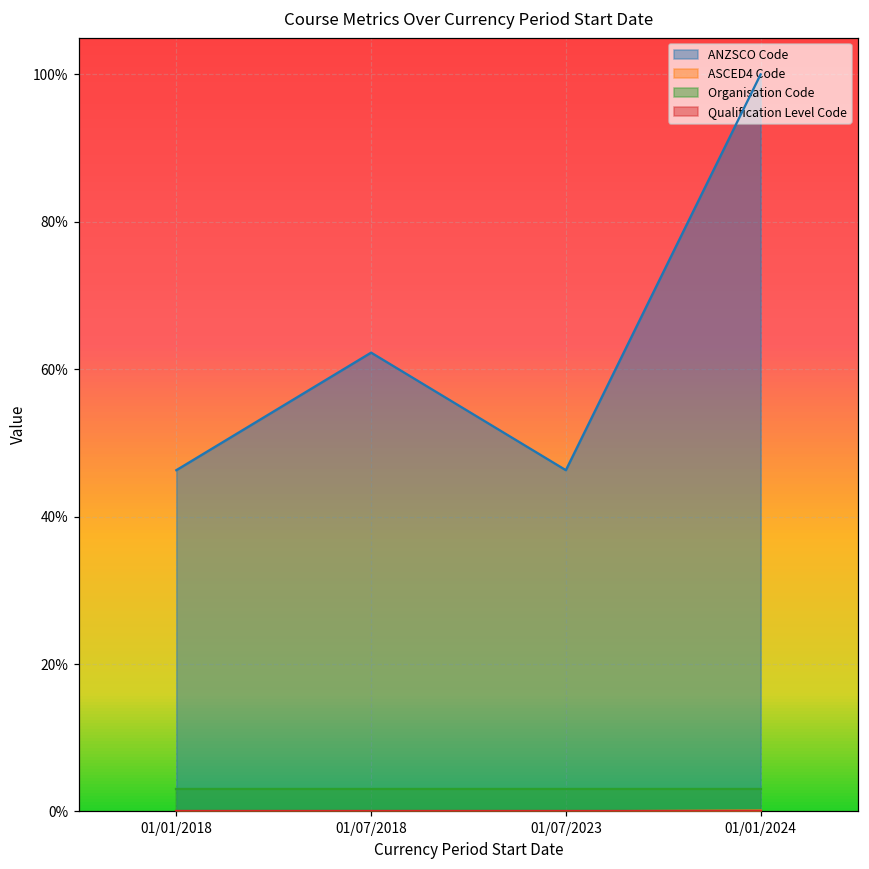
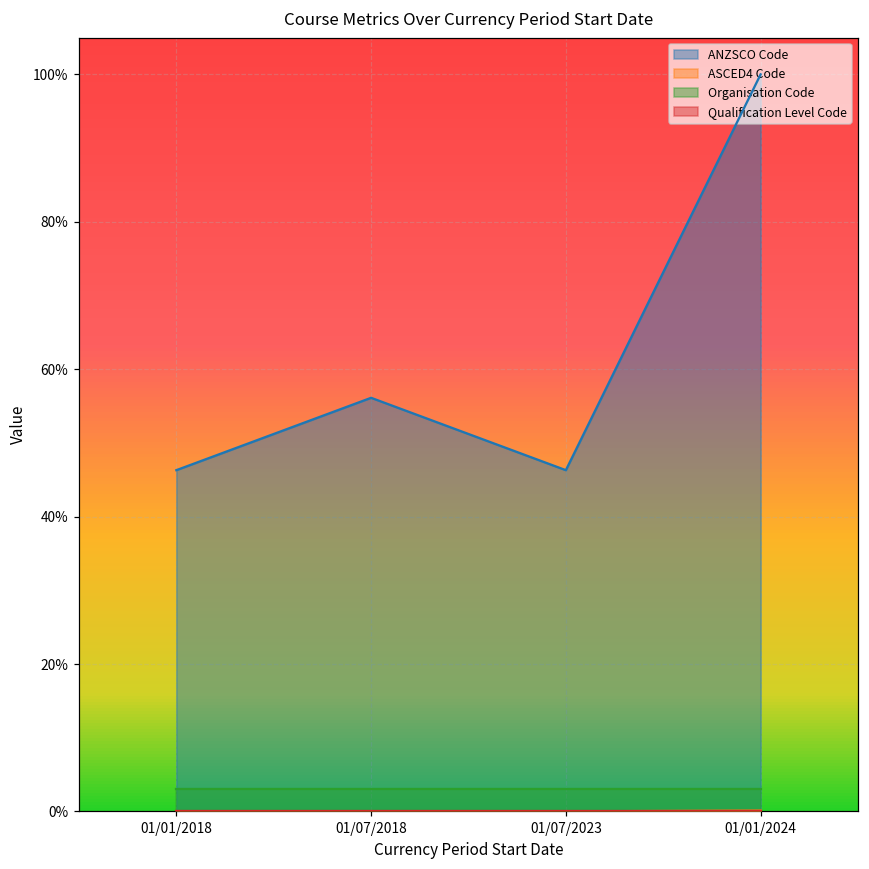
ANZSCO Code, 01/07/2018: 62% -> 56%
